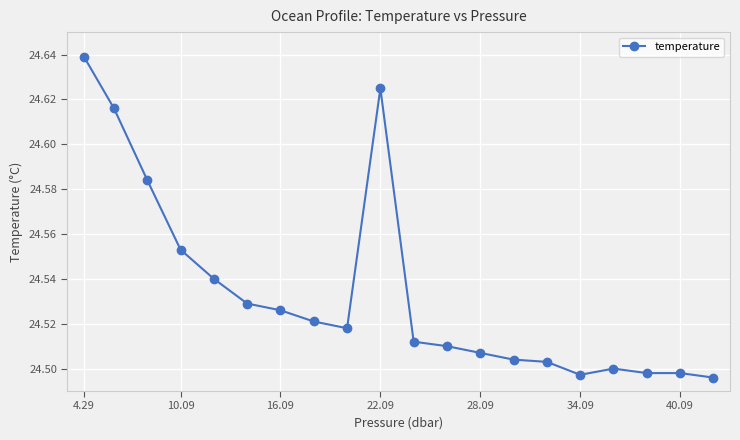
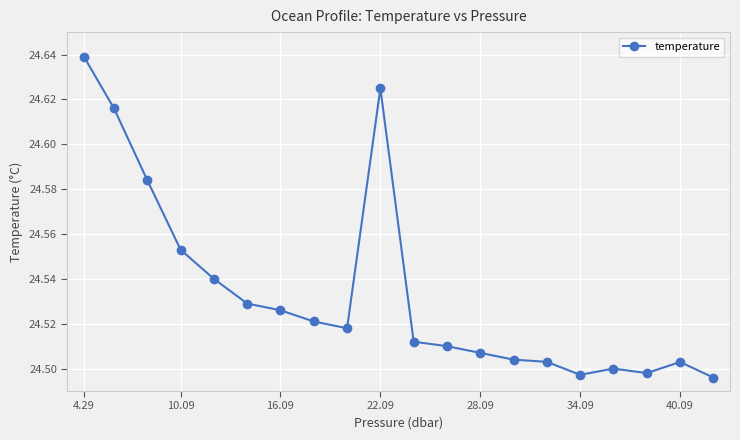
40.09: 24.498 -> 24.503
